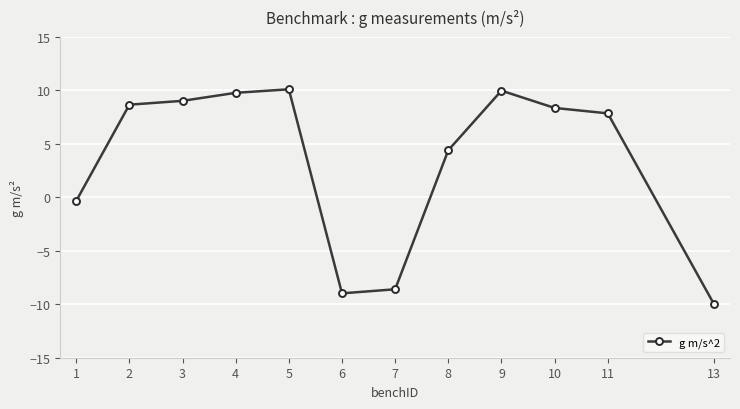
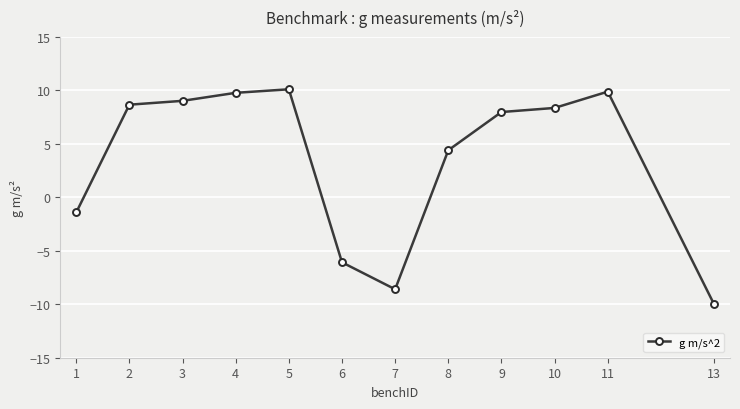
1: -0.3 -> -1.4
6: -9.0 -> -6.1
9: 10.0 -> 8.0
11: 7.9 -> 9.9
